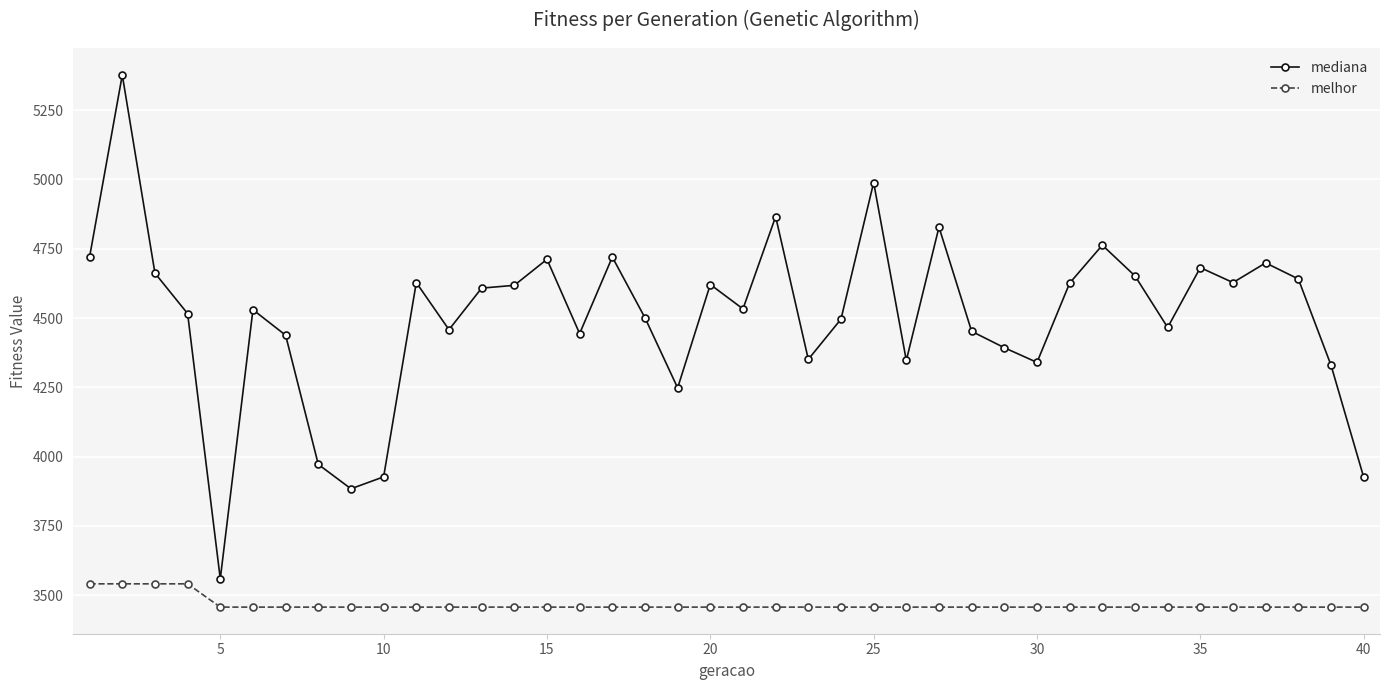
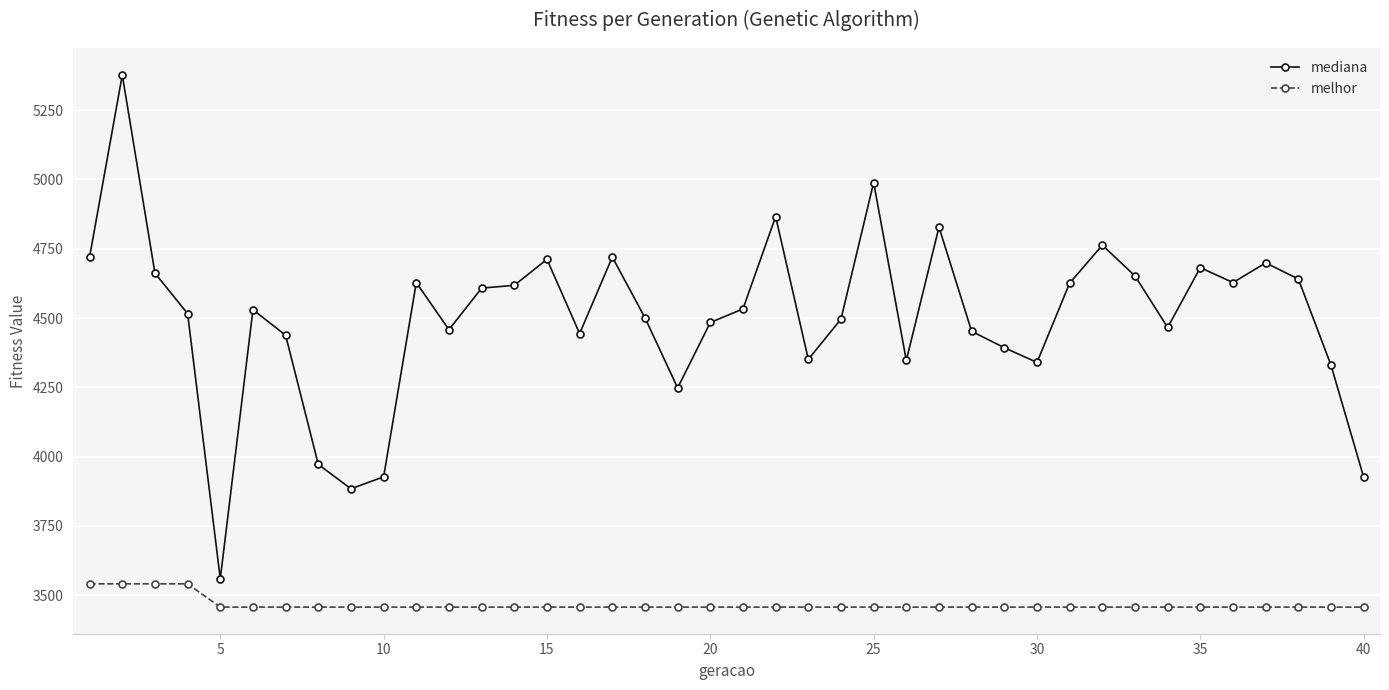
mediana, 20: 4620 -> 4480
